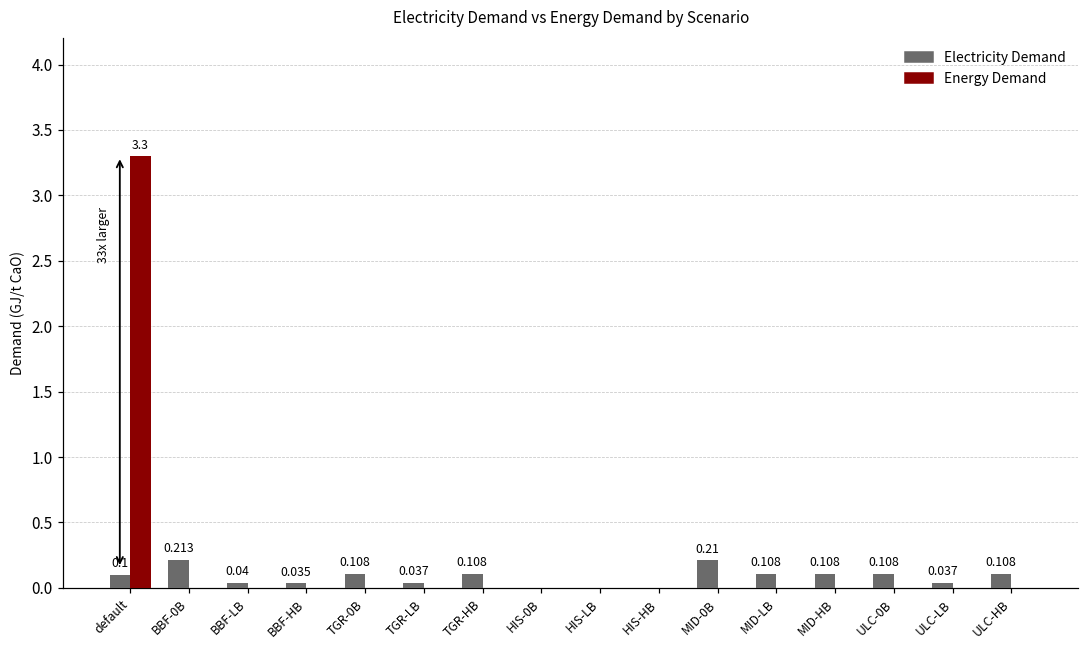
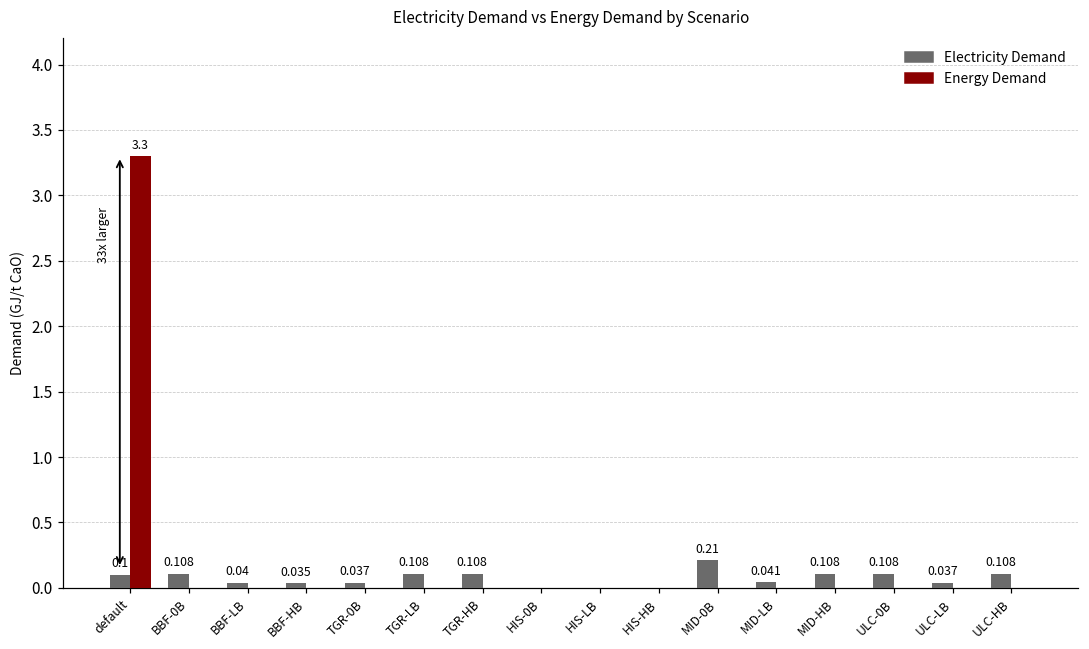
Electricity Demand, BBF-0B: 0.213 -> 0.108
Electricity Demand, TGR-0B: 0.108 -> 0.037
Electricity Demand, TGR-LB: 0.037 -> 0.108
Electricity Demand, MID-LB: 0.108 -> 0.041
